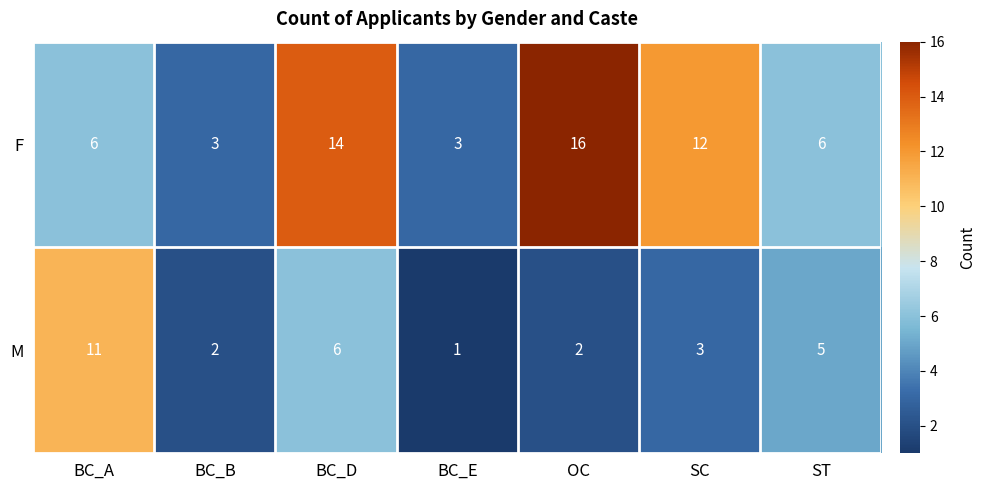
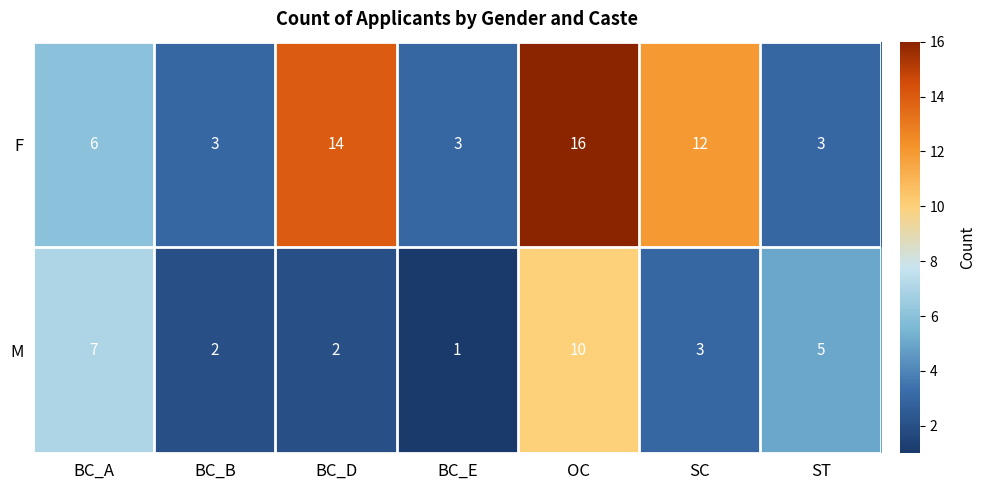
F, ST: 6 -> 3
M, BC_A: 11 -> 7
M, BC_D: 6 -> 2
M, OC: 2 -> 10
